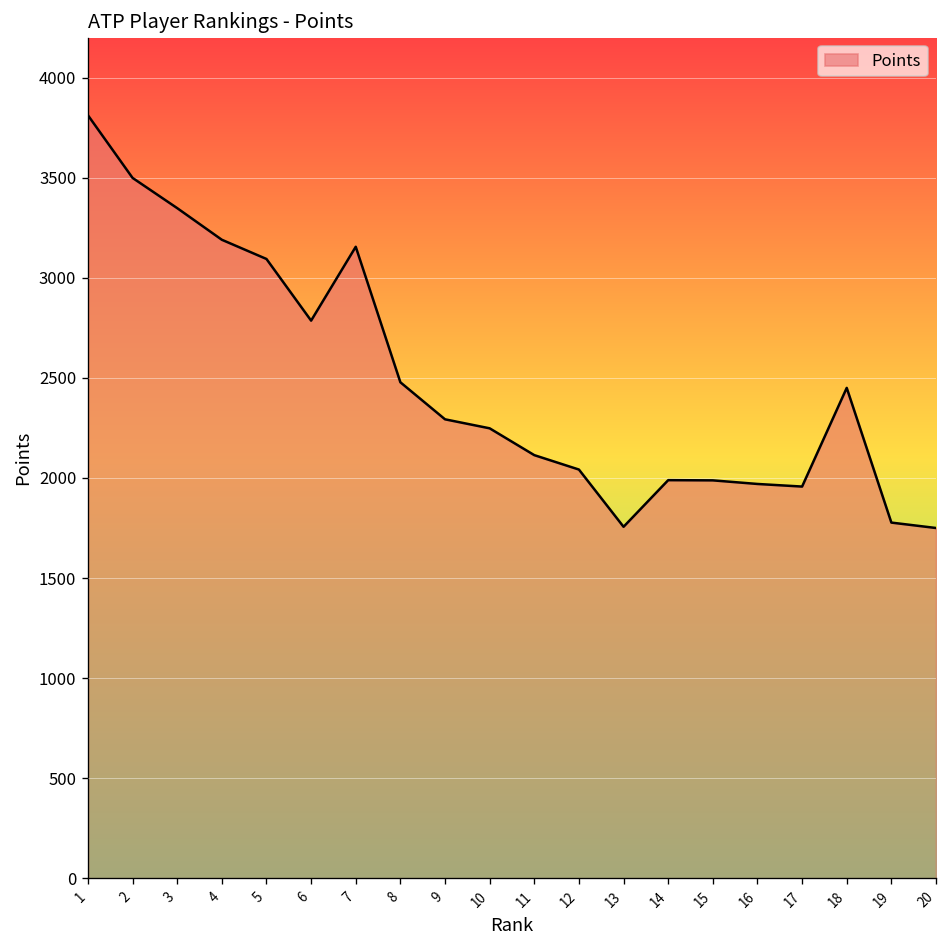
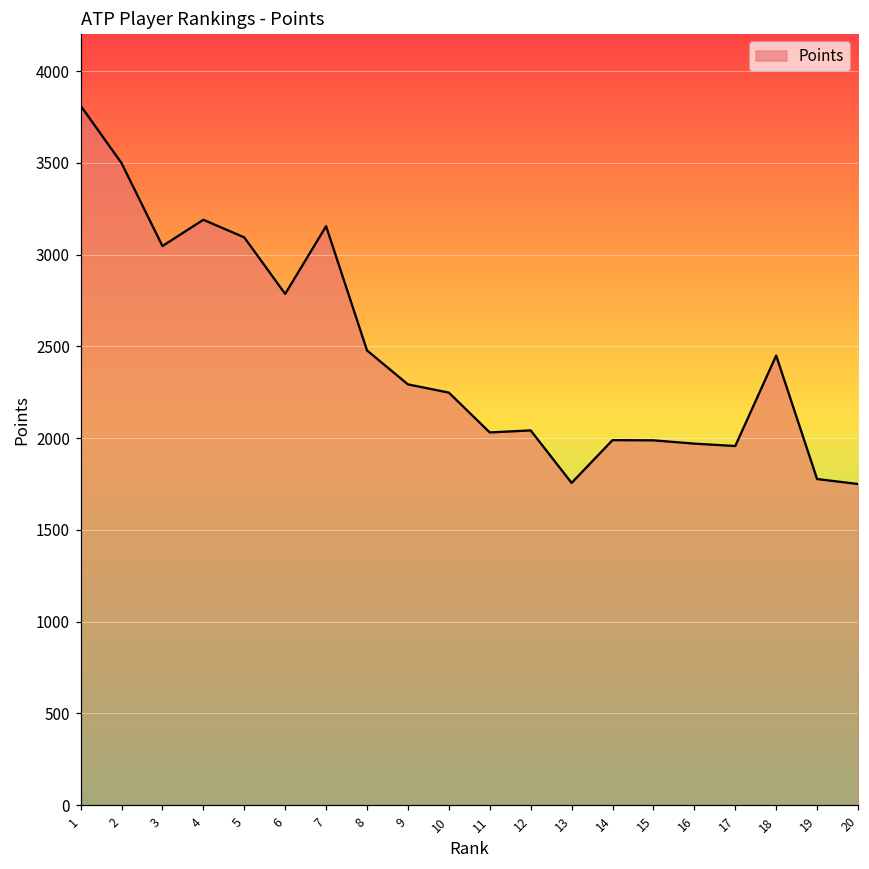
3: 3350 -> 3050
11: 2110 -> 2030
